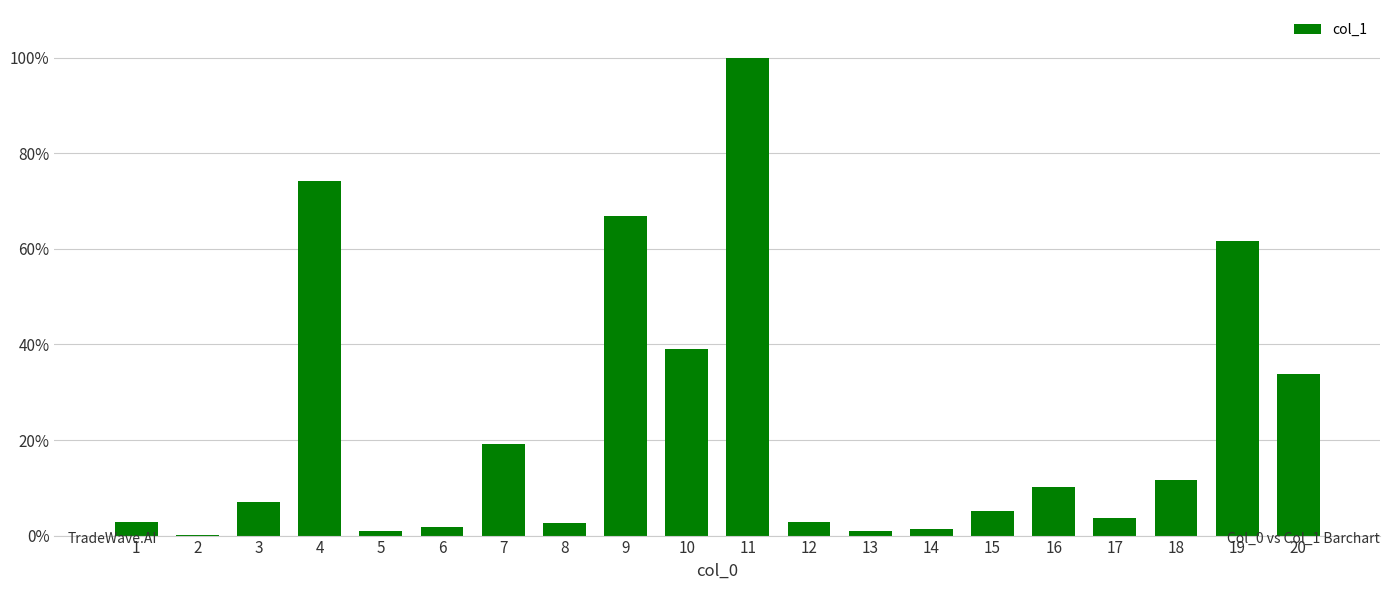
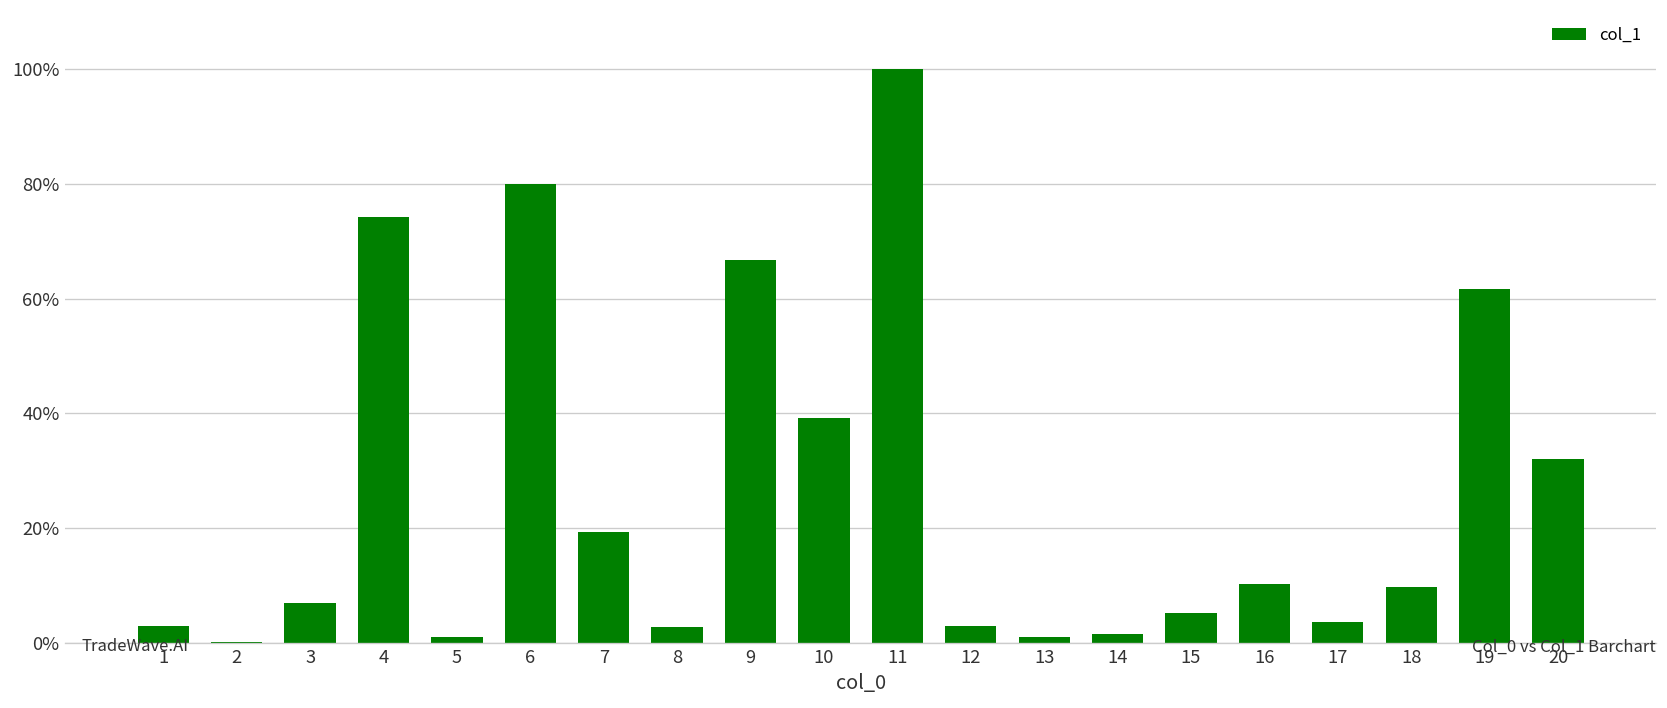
6: 2% -> 80%
18: 12% -> 10%
20: 34% -> 32%
